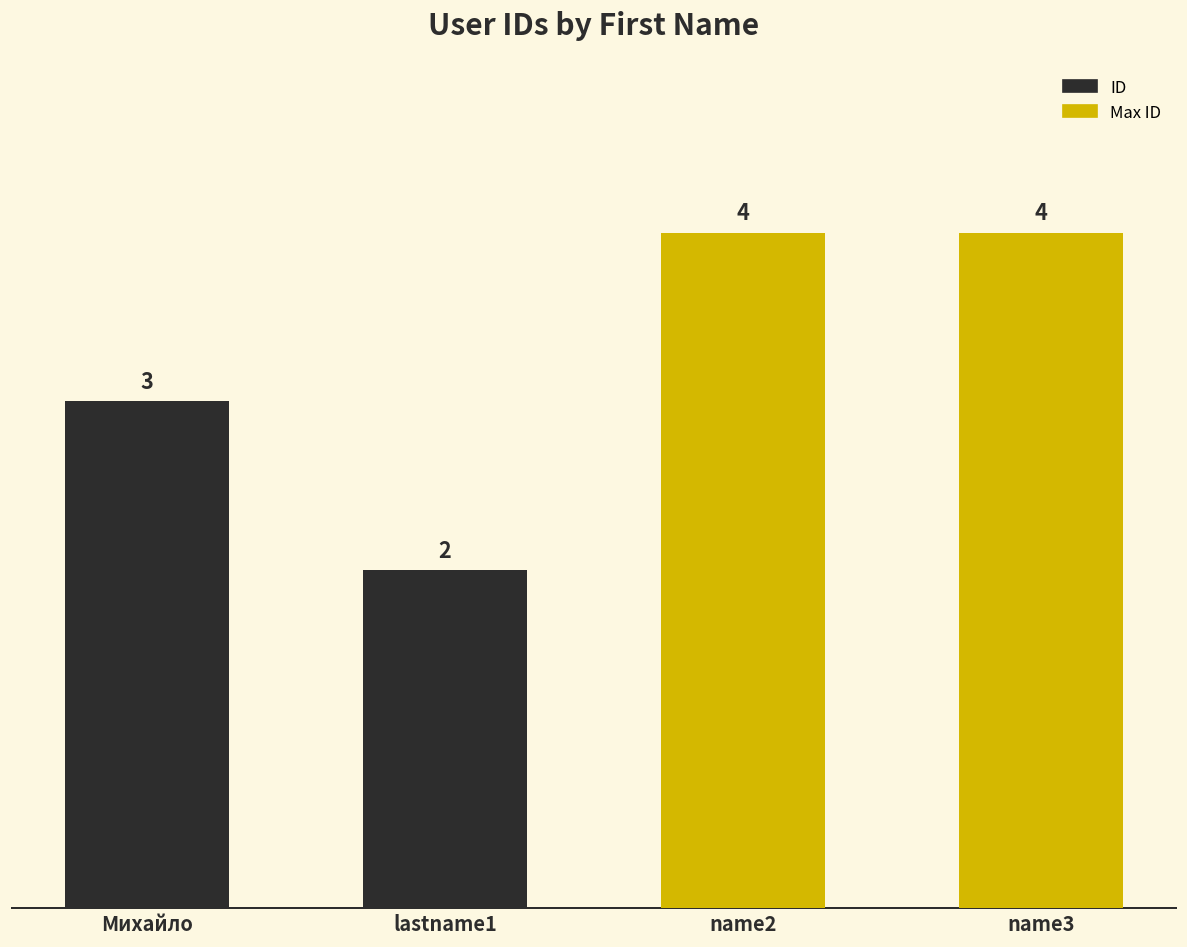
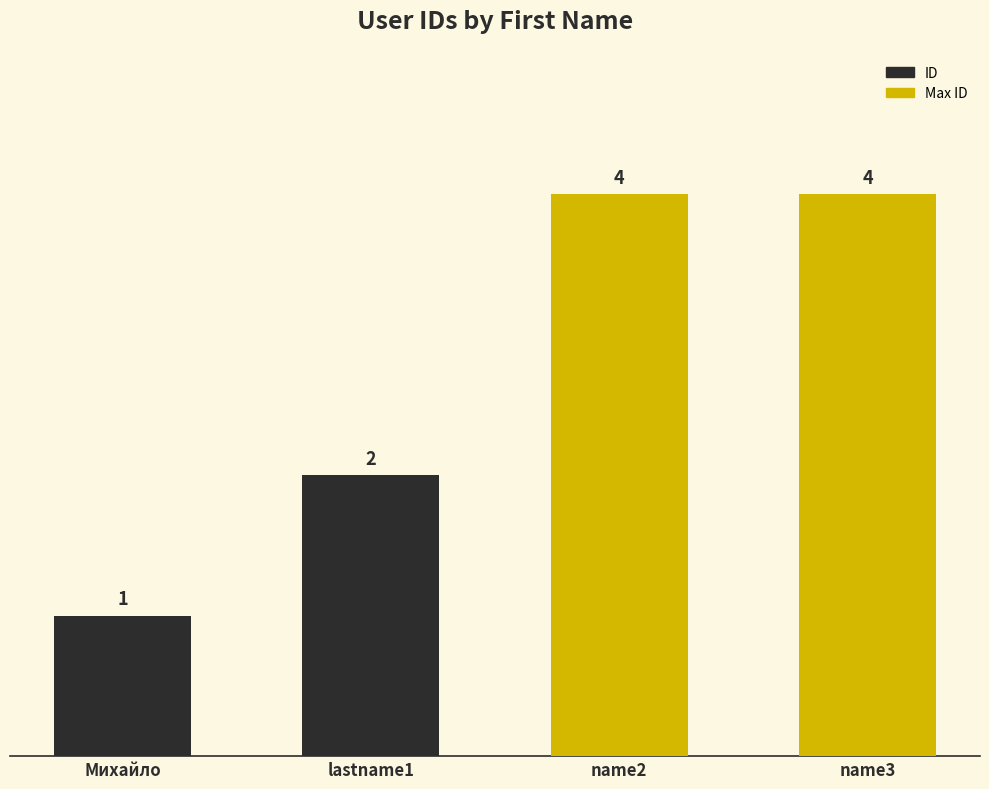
Михайло: 3 -> 1
